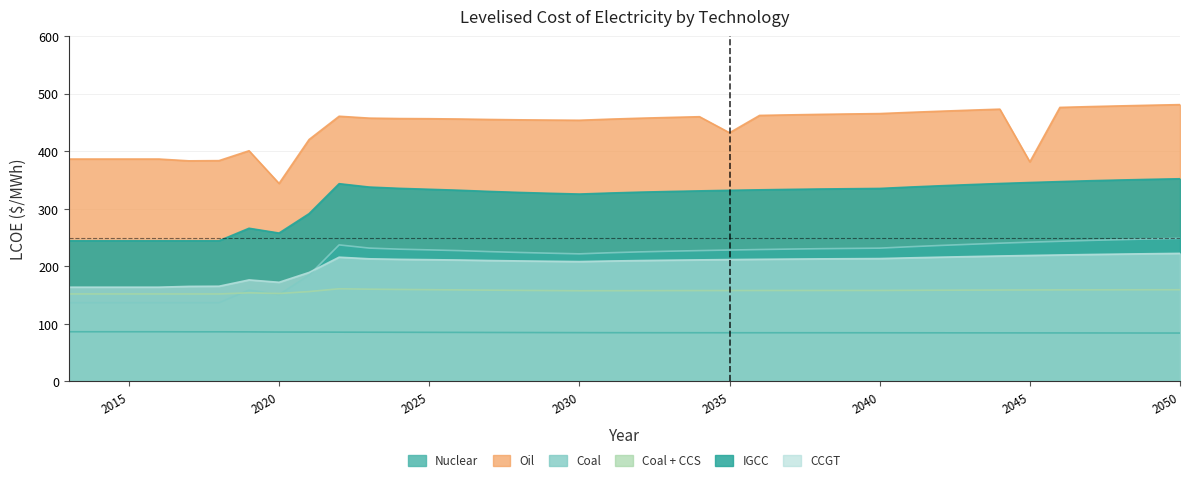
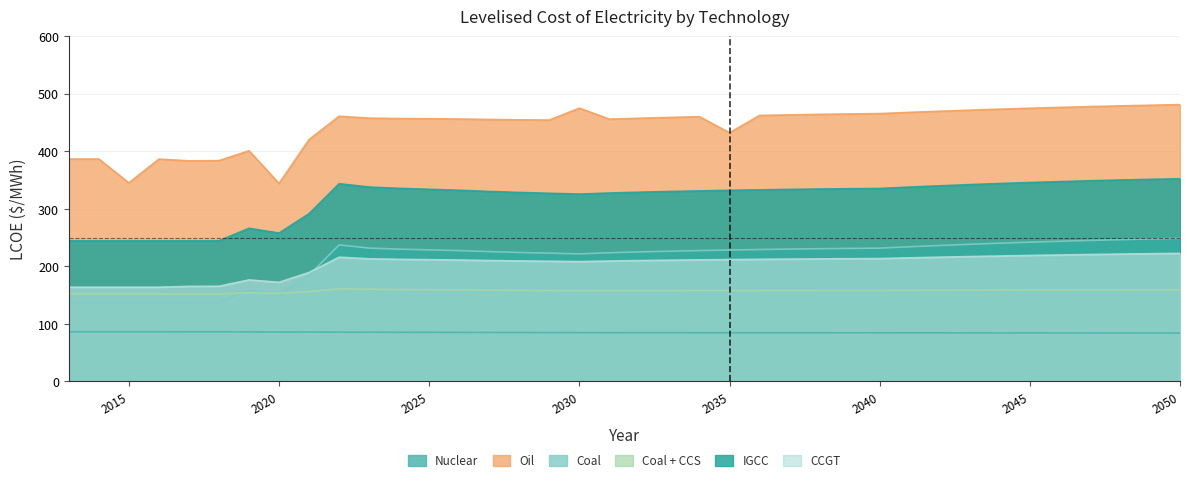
Oil, 2015: 390 -> 340
Oil, 2030: 450 -> 470
Oil, 2045: 380 -> 470
